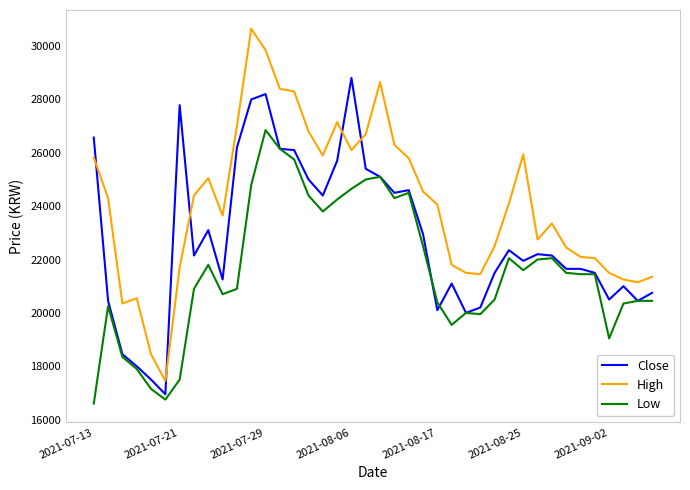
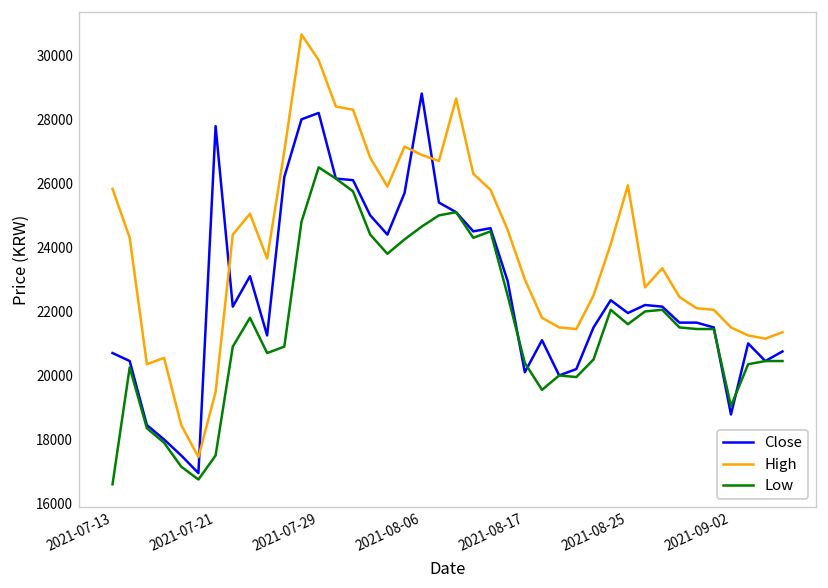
Close, 2021-07-13: 26600 -> 20700
High, 2021-07-21: 21700 -> 19500
Low, 2021-07-29: 26900 -> 26500
High, 2021-08-06: 26100 -> 26900
High, 2021-08-17: 24100 -> 23000
Close, 2021-09-02: 20500 -> 18800
